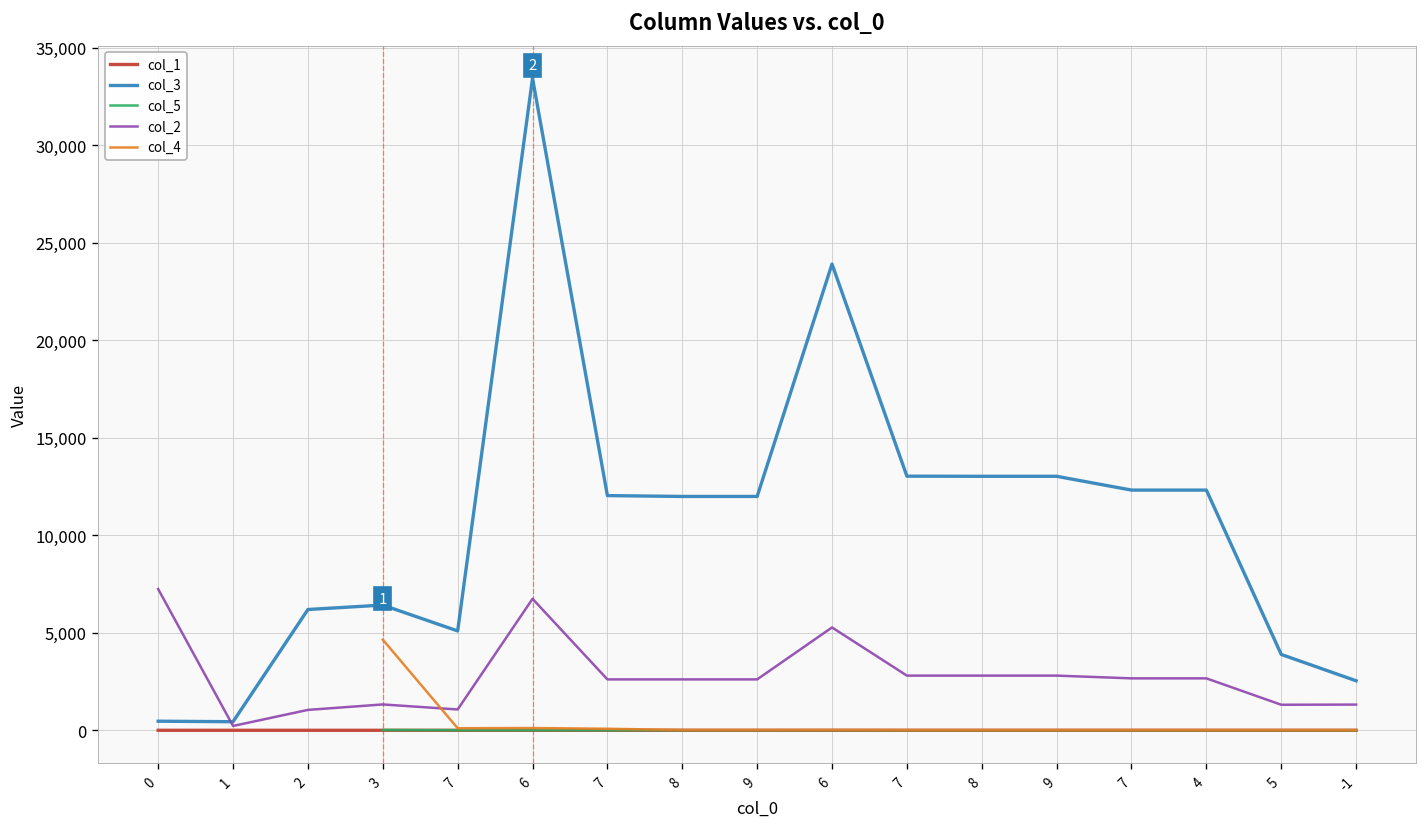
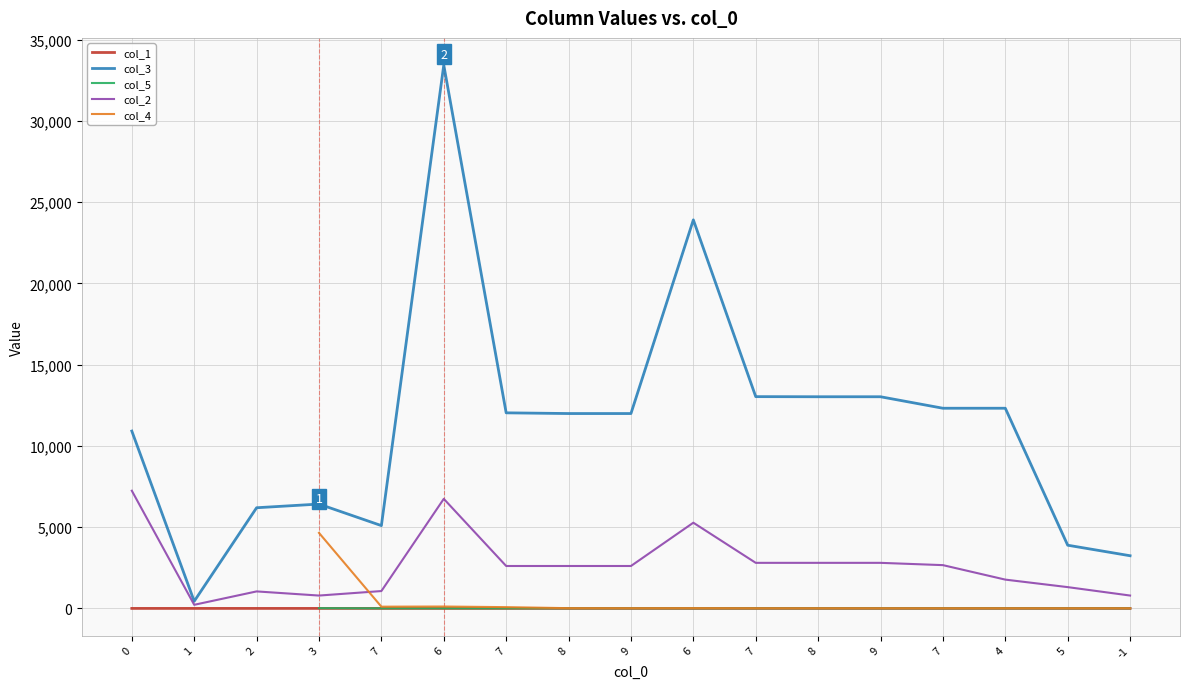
col_3, 0: 500 -> 10,900
col_2, 3: 1,300 -> 800
col_2, 4: 2,700 -> 1,800
col_3, -1: 2,500 -> 3,200
col_2, -1: 1,300 -> 800
